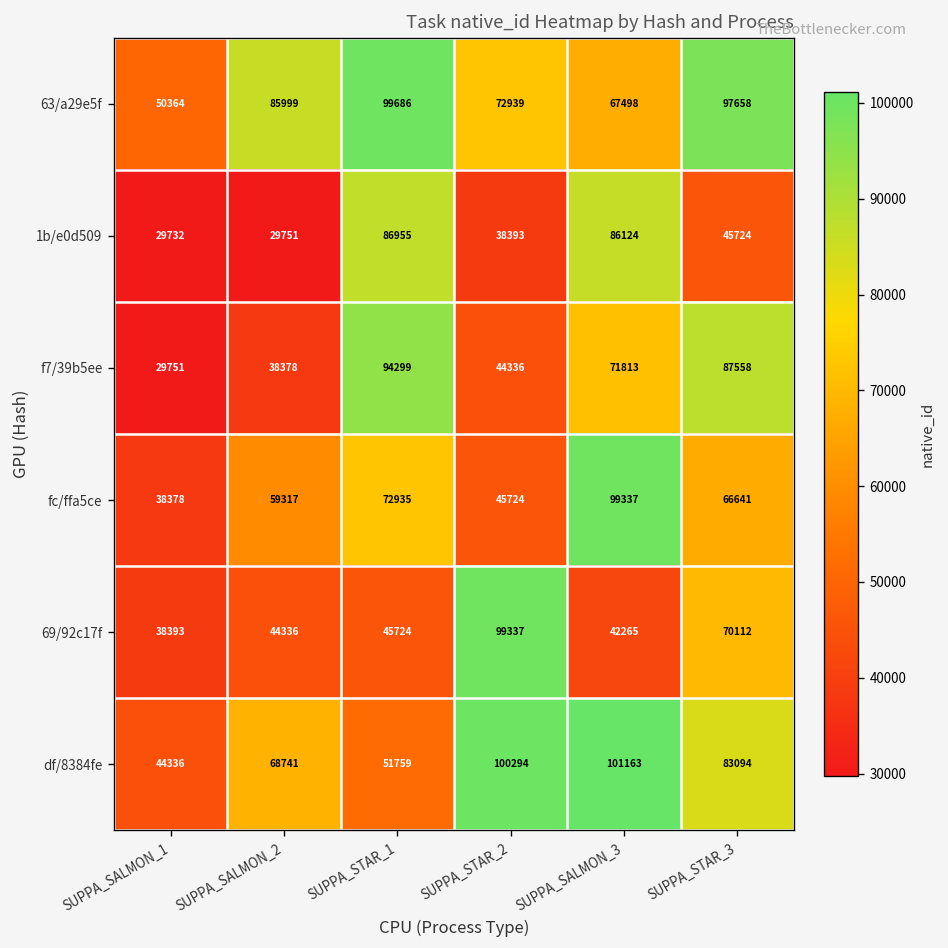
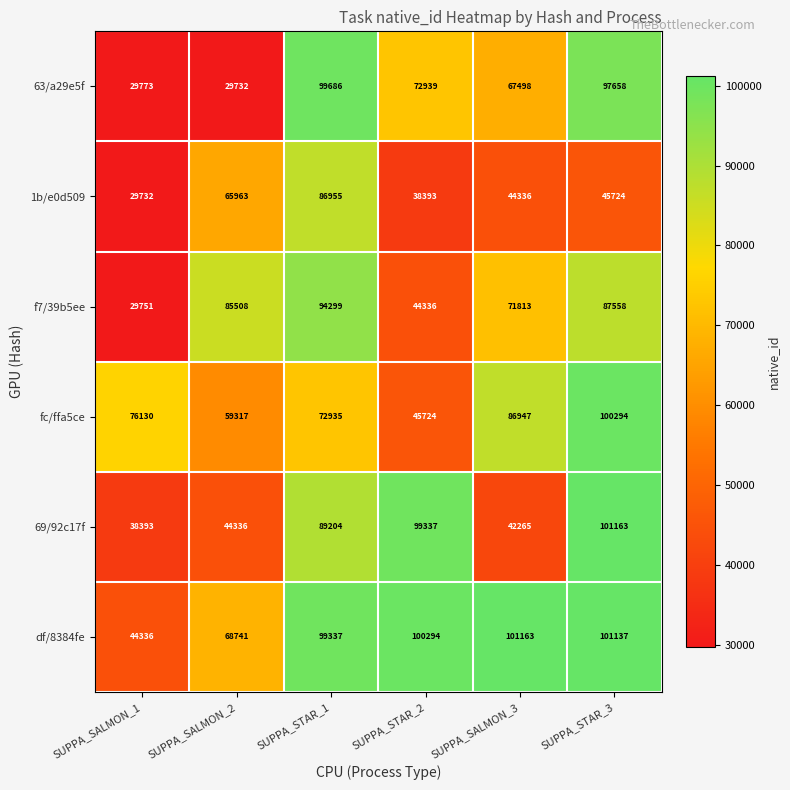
63/a29e5f, SUPPA_SALMON_1: 50364 -> 29773
63/a29e5f, SUPPA_SALMON_2: 85999 -> 29732
1b/e0d509, SUPPA_SALMON_2: 29751 -> 65963
1b/e0d509, SUPPA_SALMON_3: 86124 -> 44336
f7/39b5ee, SUPPA_SALMON_2: 38378 -> 85508
fc/ffa5ce, SUPPA_SALMON_1: 38378 -> 76130
fc/ffa5ce, SUPPA_SALMON_3: 99337 -> 86947
fc/ffa5ce, SUPPA_STAR_3: 66641 -> 100294
69/92c17f, SUPPA_STAR_1: 45724 -> 89204
69/92c17f, SUPPA_STAR_3: 70112 -> 101163
df/8384fe, SUPPA_STAR_1: 51759 -> 99337
df/8384fe, SUPPA_STAR_3: 83094 -> 101137
